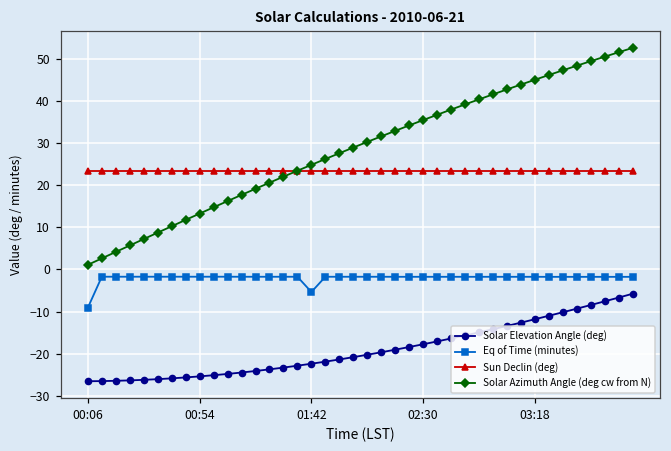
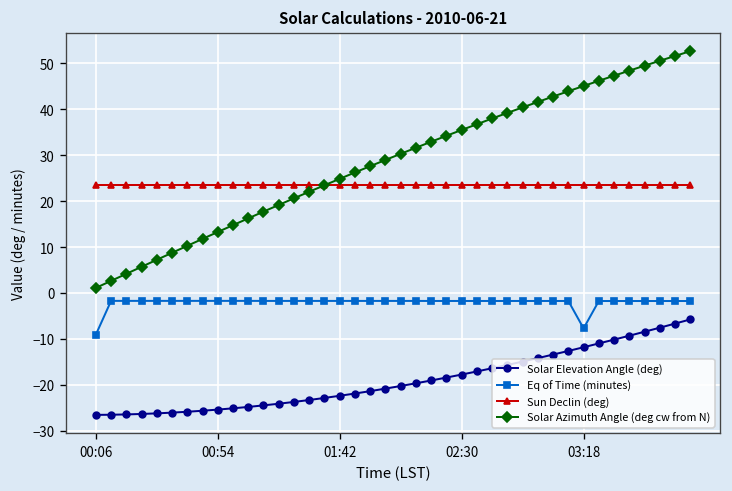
Eq of Time (minutes), 01:42: -5 -> -2
Eq of Time (minutes), 03:18: -2 -> -8
